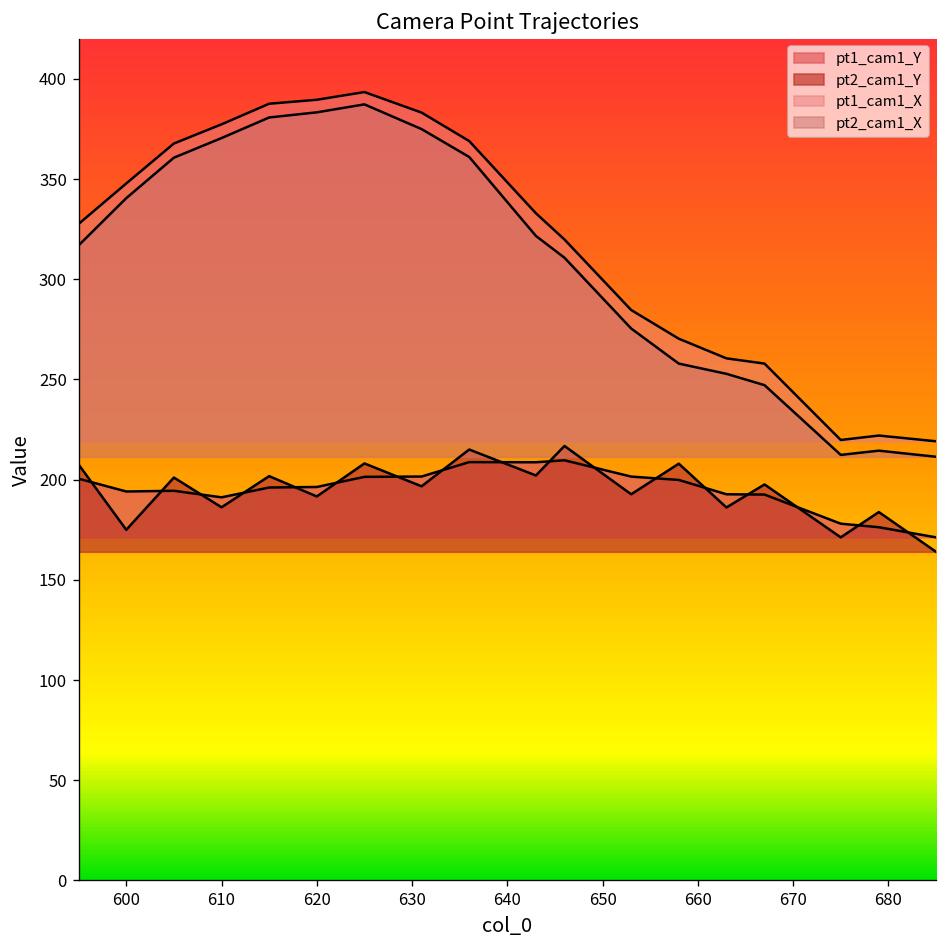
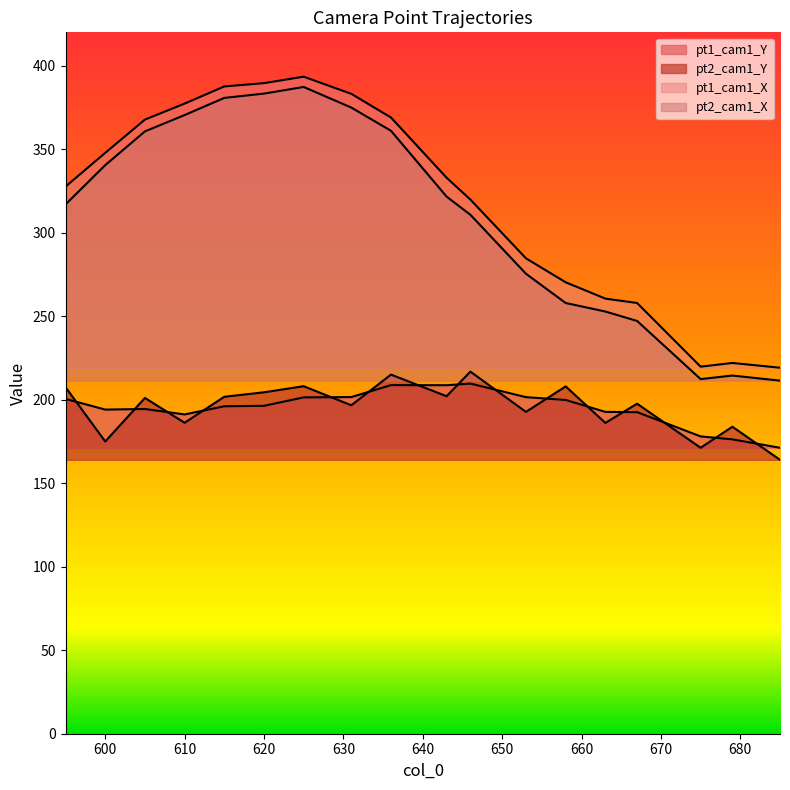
pt2_cam1_Y, 620: 192 -> 204
